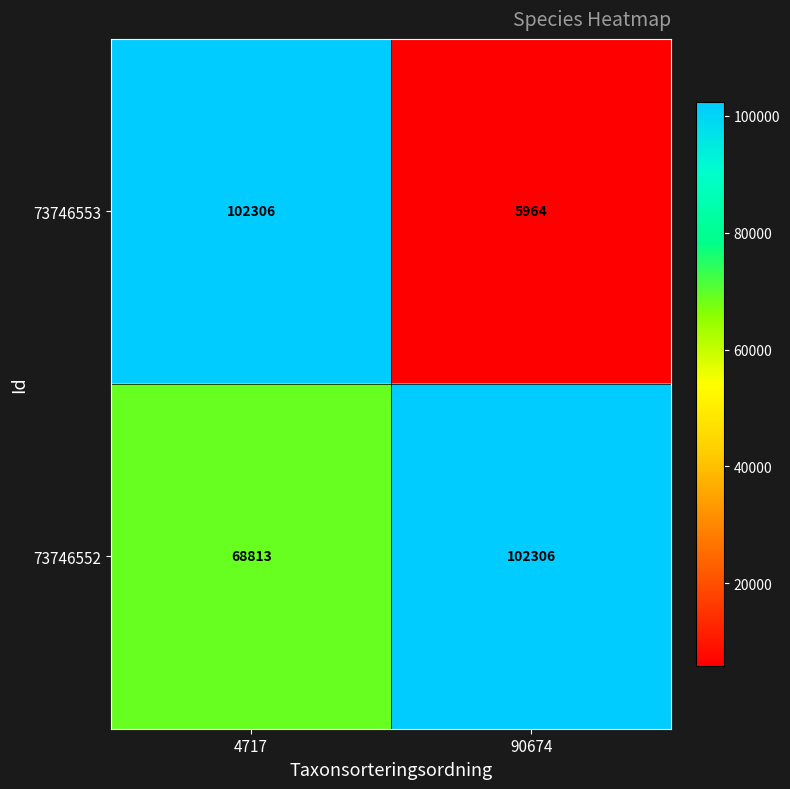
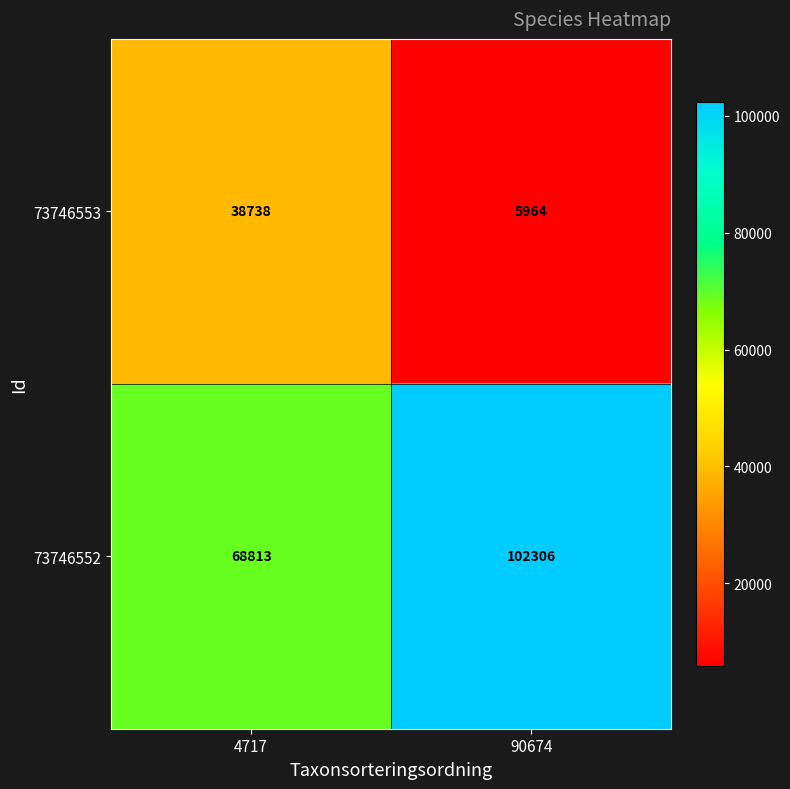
73746553, 4717: 102306 -> 38738
